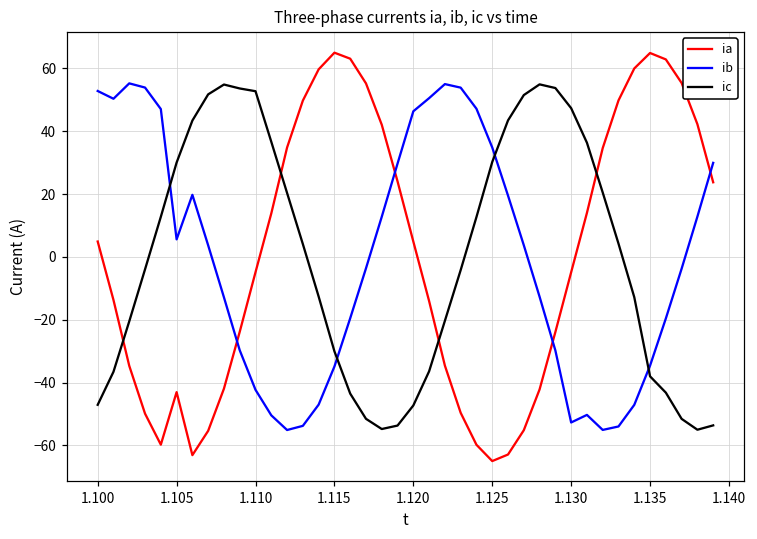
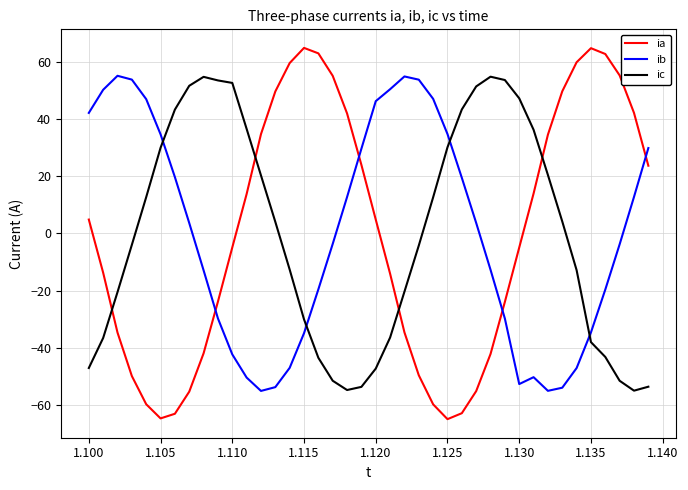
ib, 1.100: 53 -> 42
ia, 1.105: -43 -> -65
ib, 1.105: 6 -> 35
